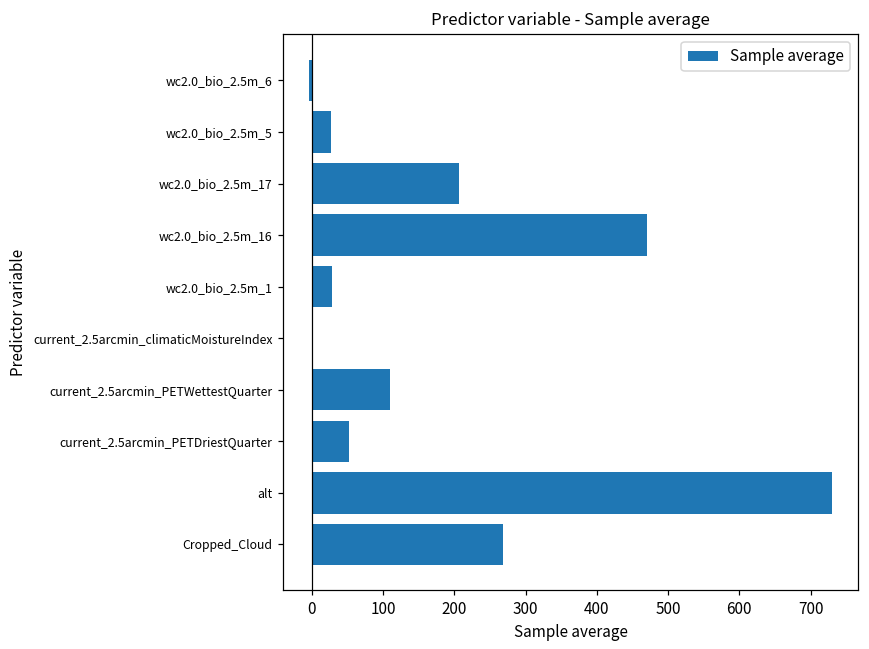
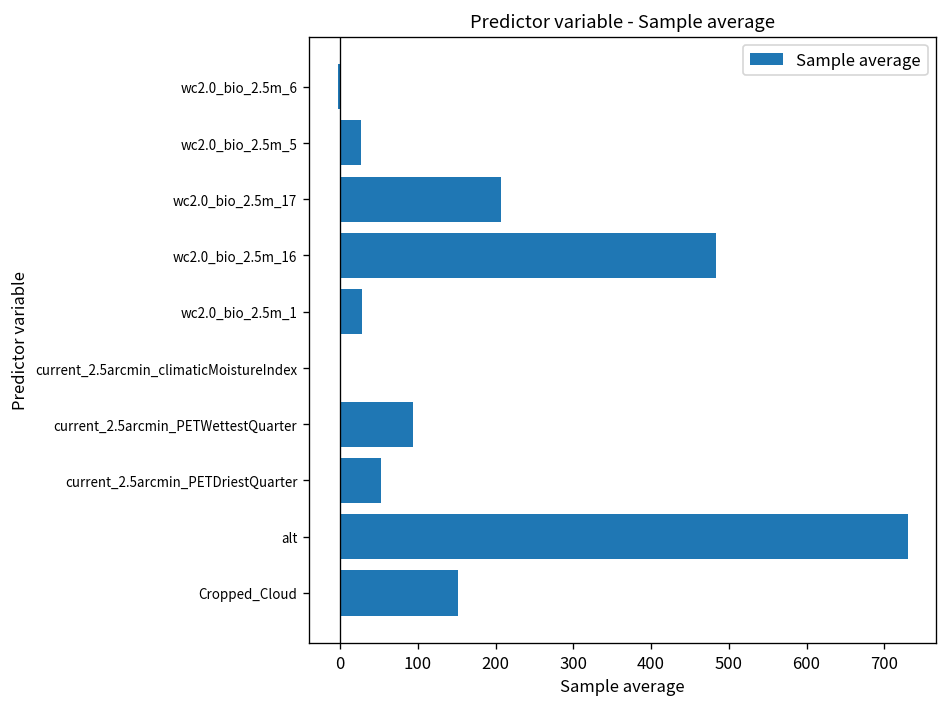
wc2.0_bio_2.5m_16: 470 -> 480
current_2.5arcmin_PETWettestQuarter: 110 -> 90
Cropped_Cloud: 270 -> 150
